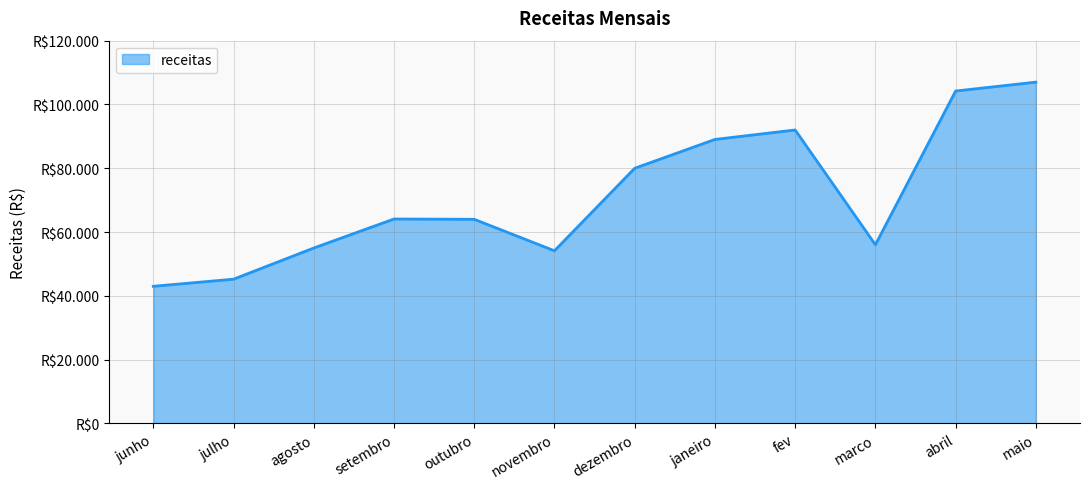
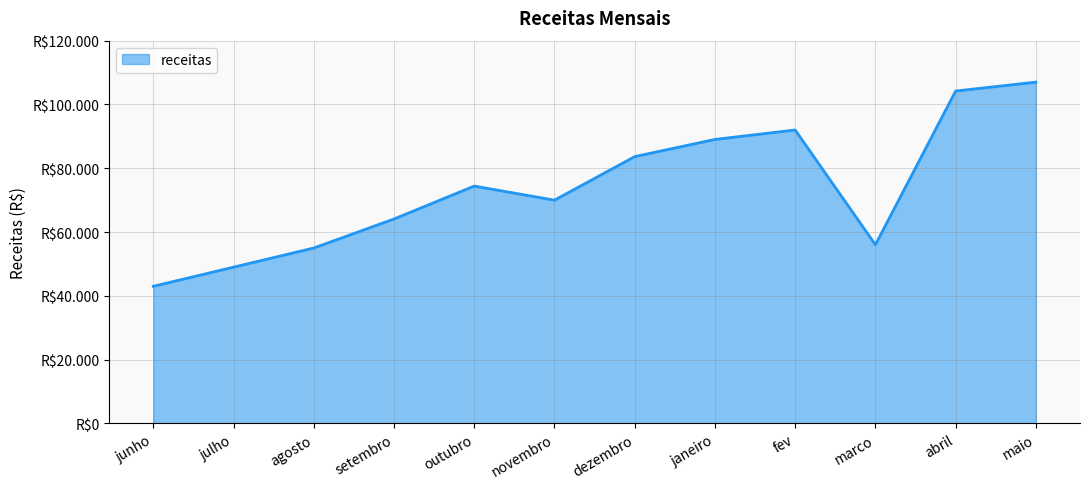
julho: R$45 -> R$49
outubro: R$64 -> R$74
novembro: R$54 -> R$70
dezembro: R$80 -> R$84
